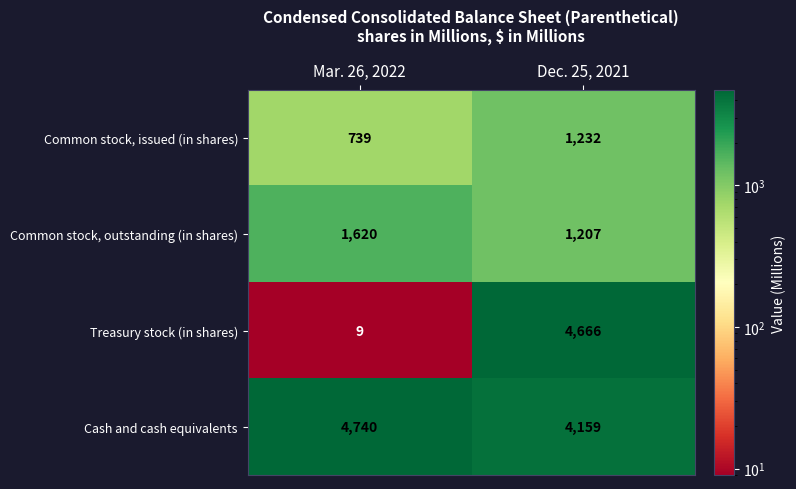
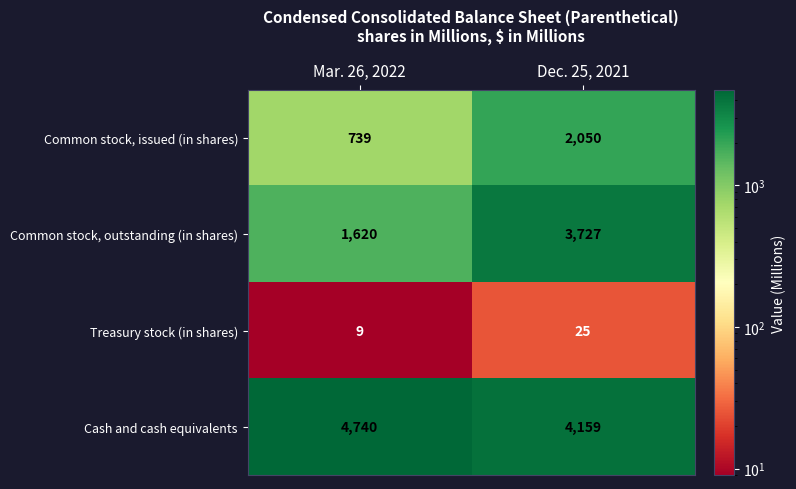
Common stock, issued (in shares), Dec. 25, 2021: 1,232 -> 2,050
Common stock, outstanding (in shares), Dec. 25, 2021: 1,207 -> 3,727
Treasury stock (in shares), Dec. 25, 2021: 4,666 -> 25
